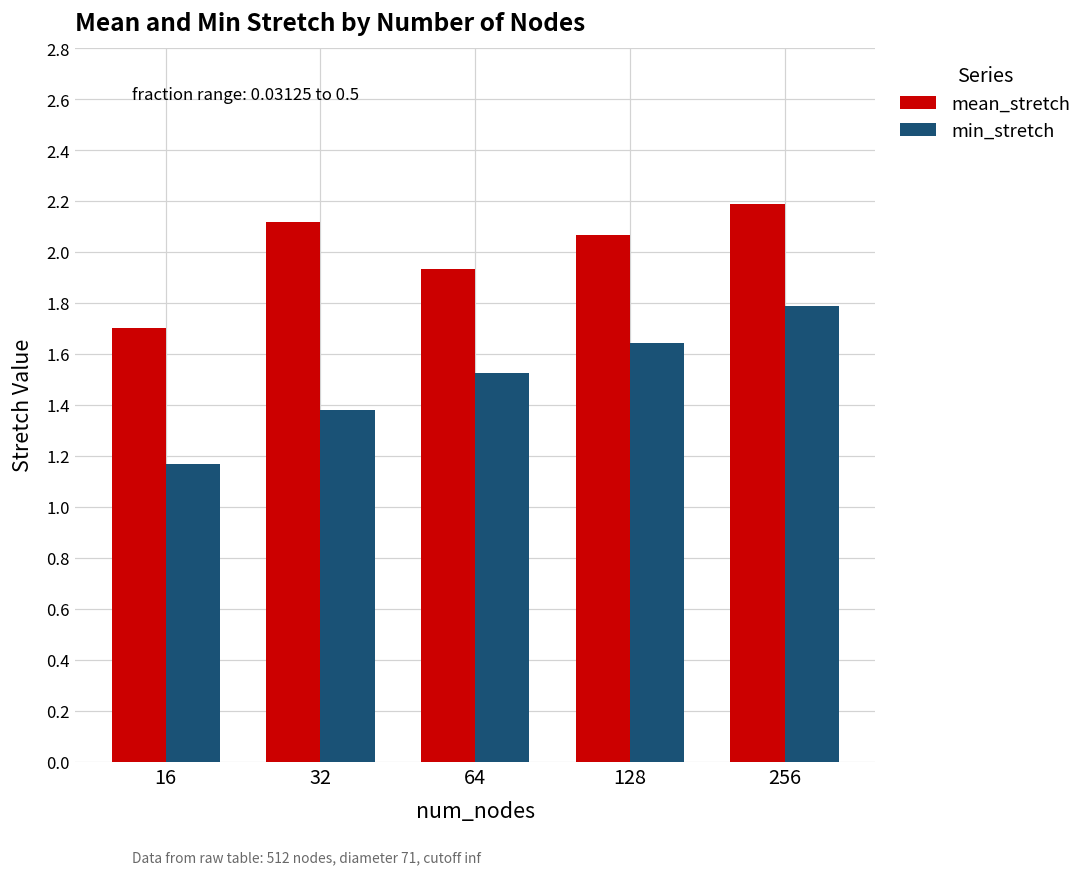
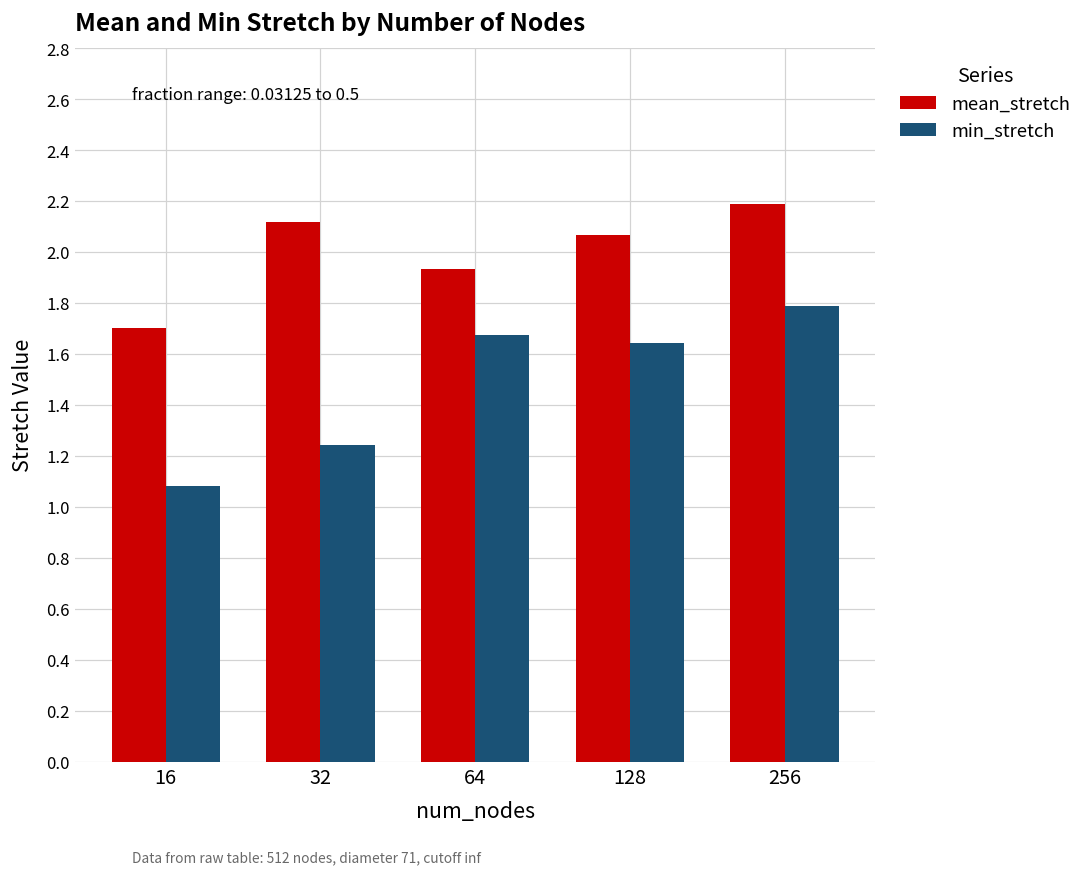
min_stretch, 16: 1.17 -> 1.08
min_stretch, 32: 1.38 -> 1.24
min_stretch, 64: 1.52 -> 1.68
